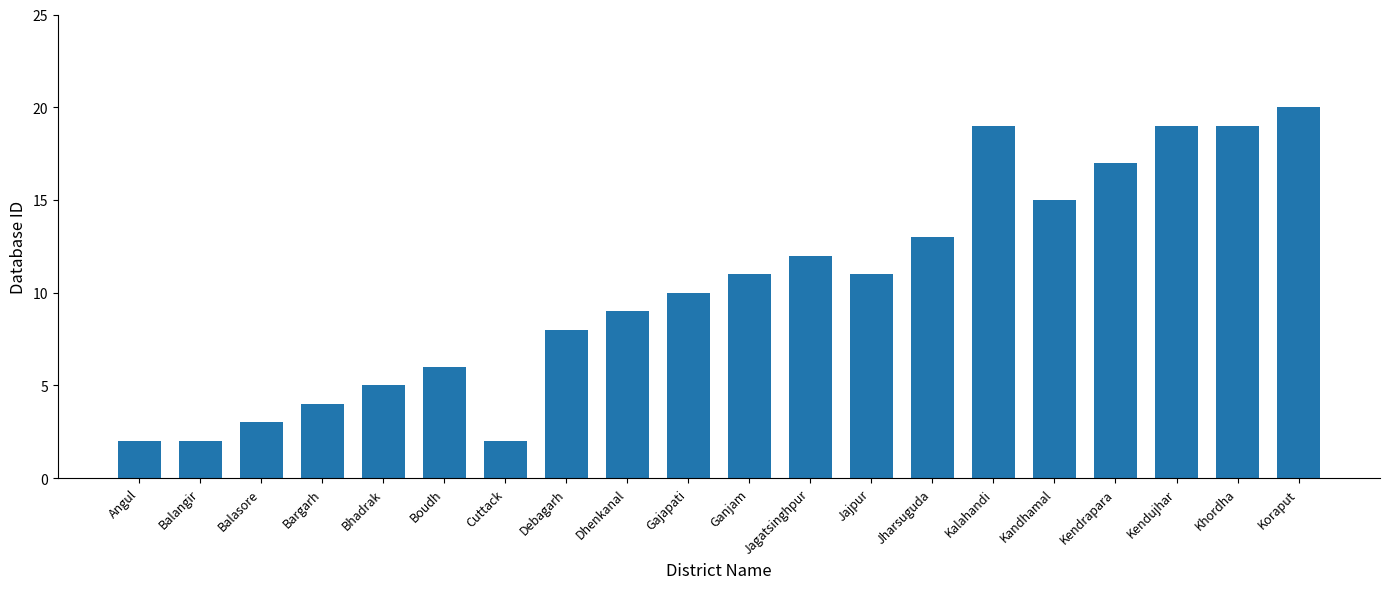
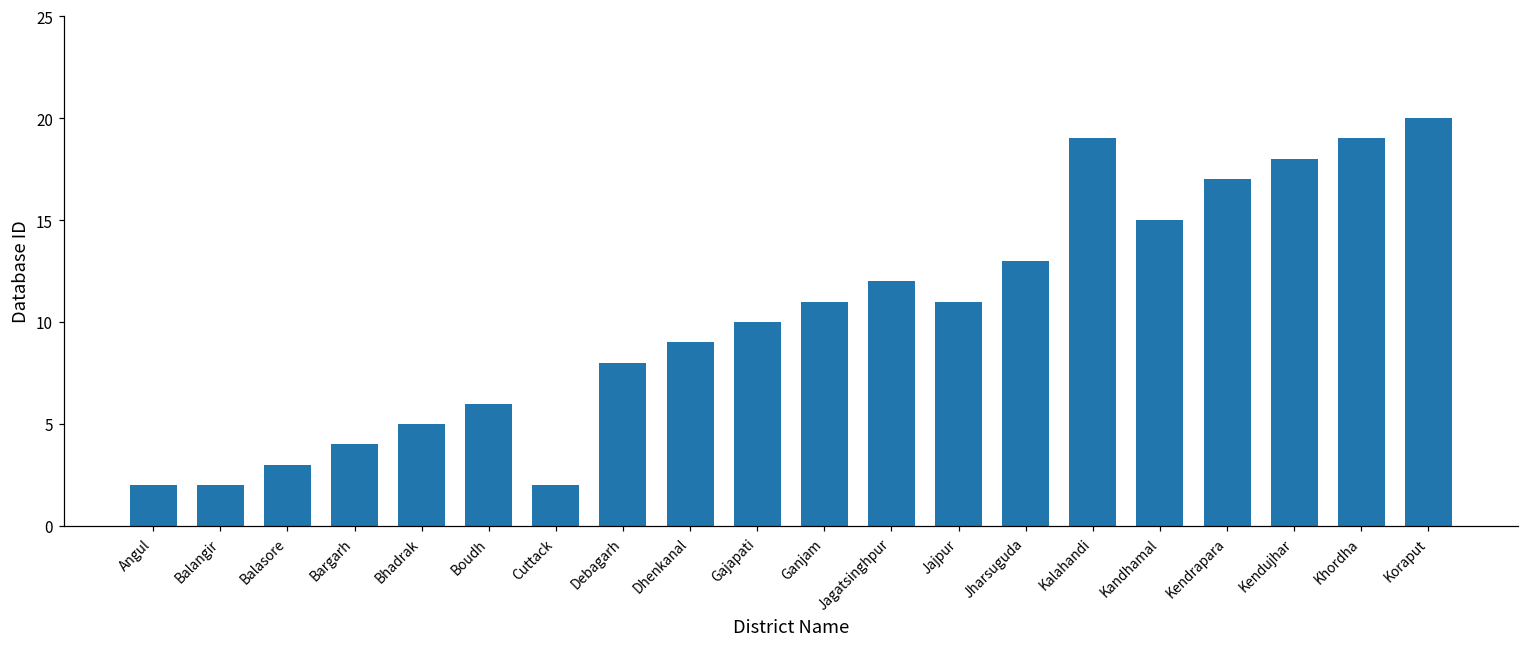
Kendujhar: 19 -> 18
